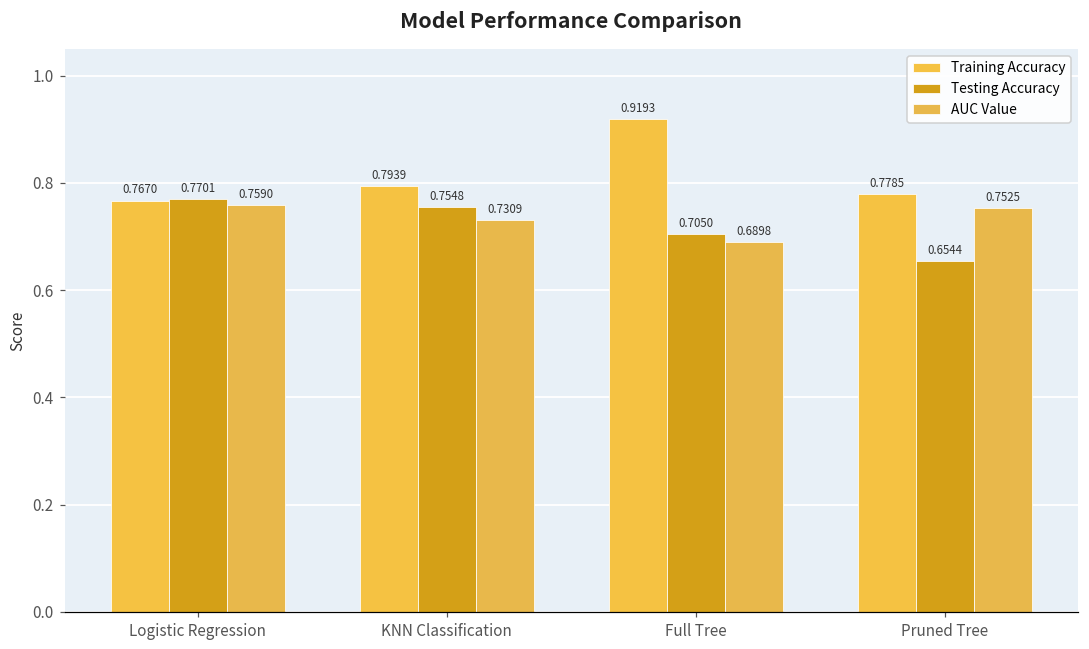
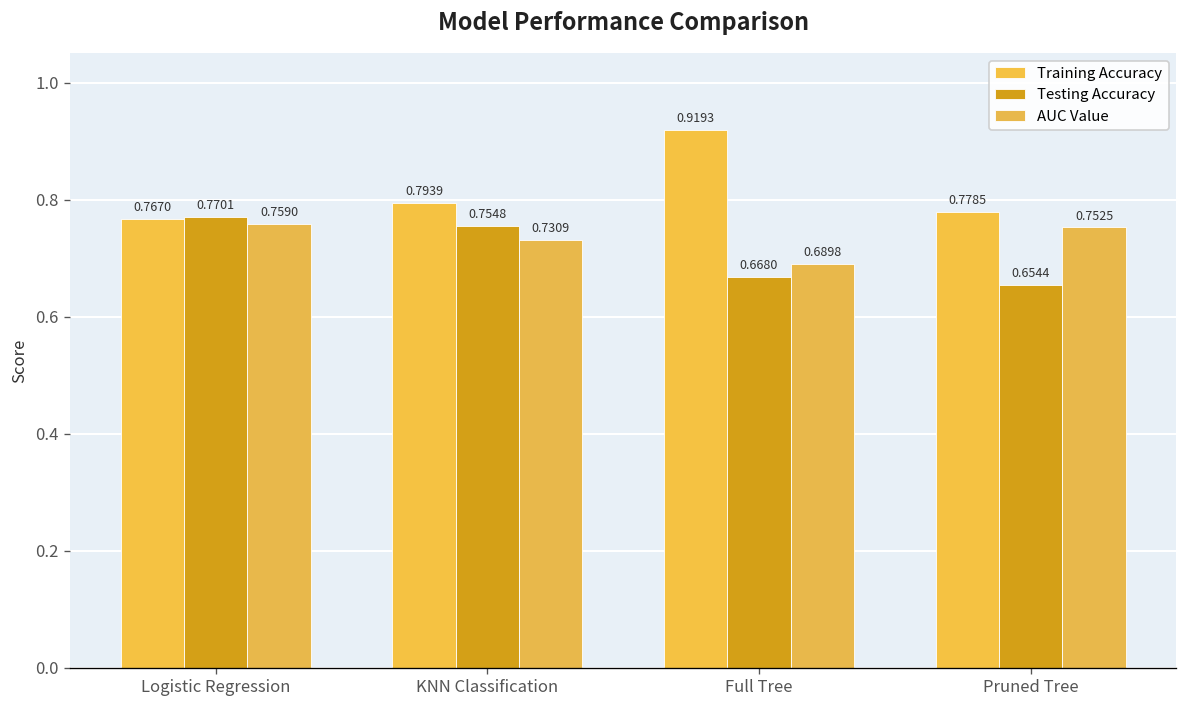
Testing Accuracy, Full Tree: 0.7050 -> 0.6680
